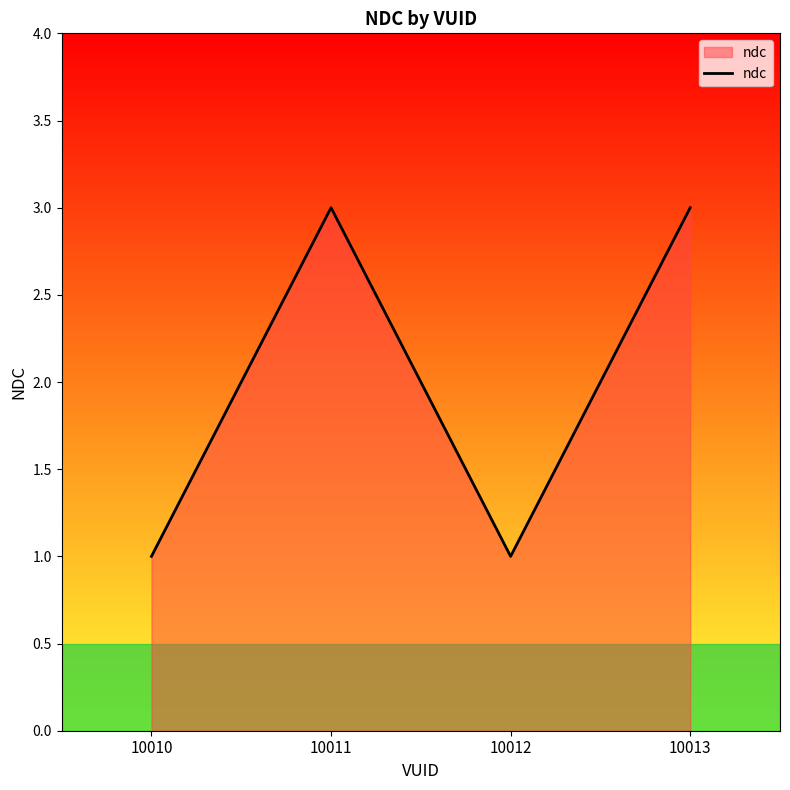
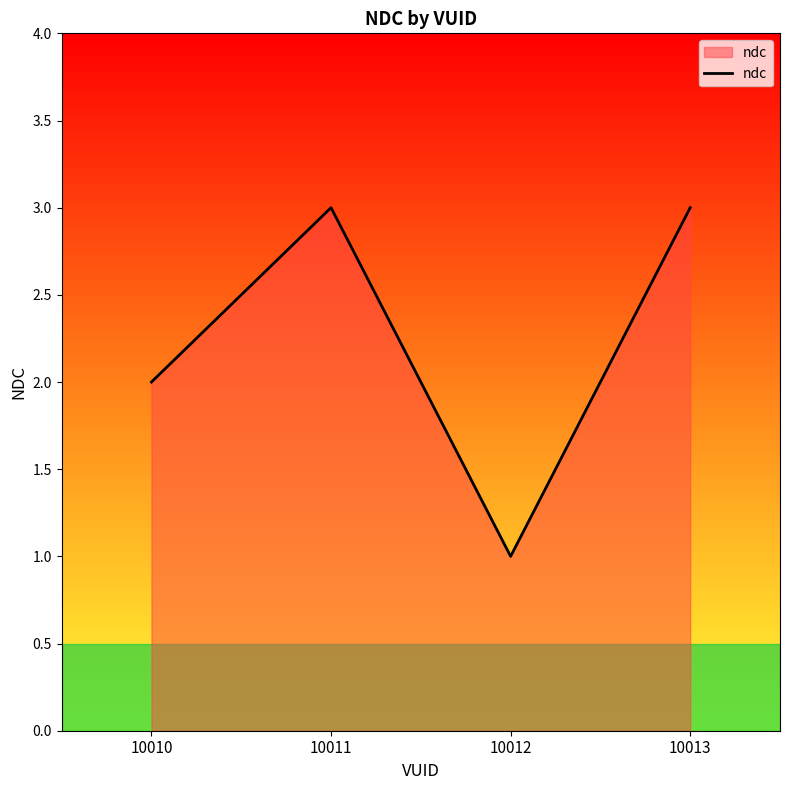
10010: 1 -> 2
